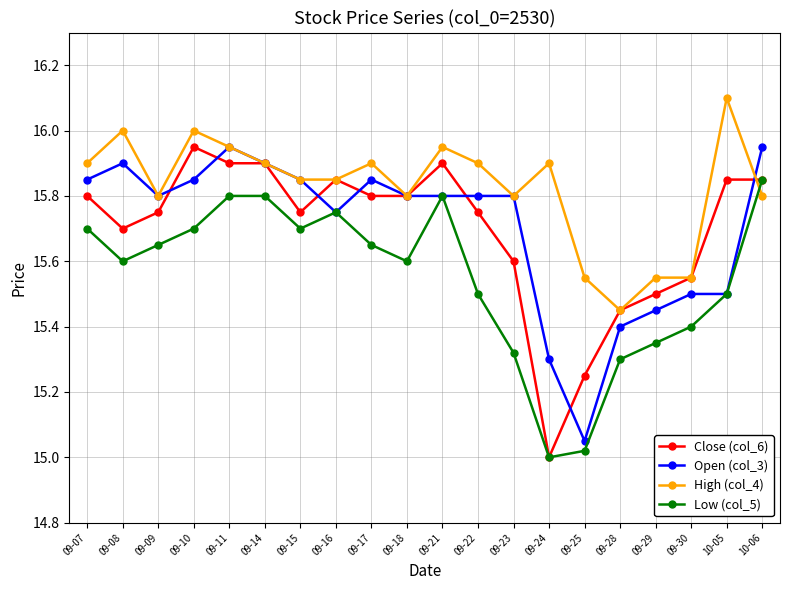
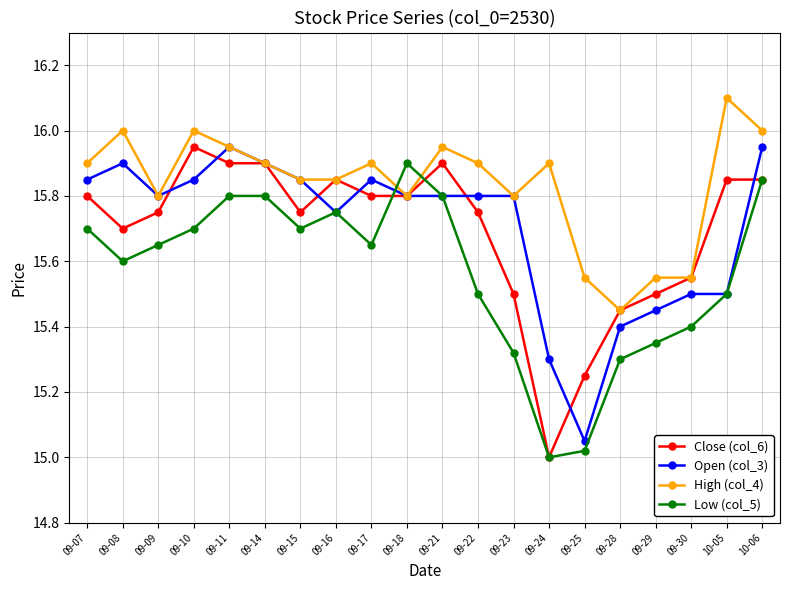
Low (col_5), 09-18: 15.6 -> 15.9
Close (col_6), 09-23: 15.6 -> 15.5
High (col_4), 10-06: 15.8 -> 16.0
